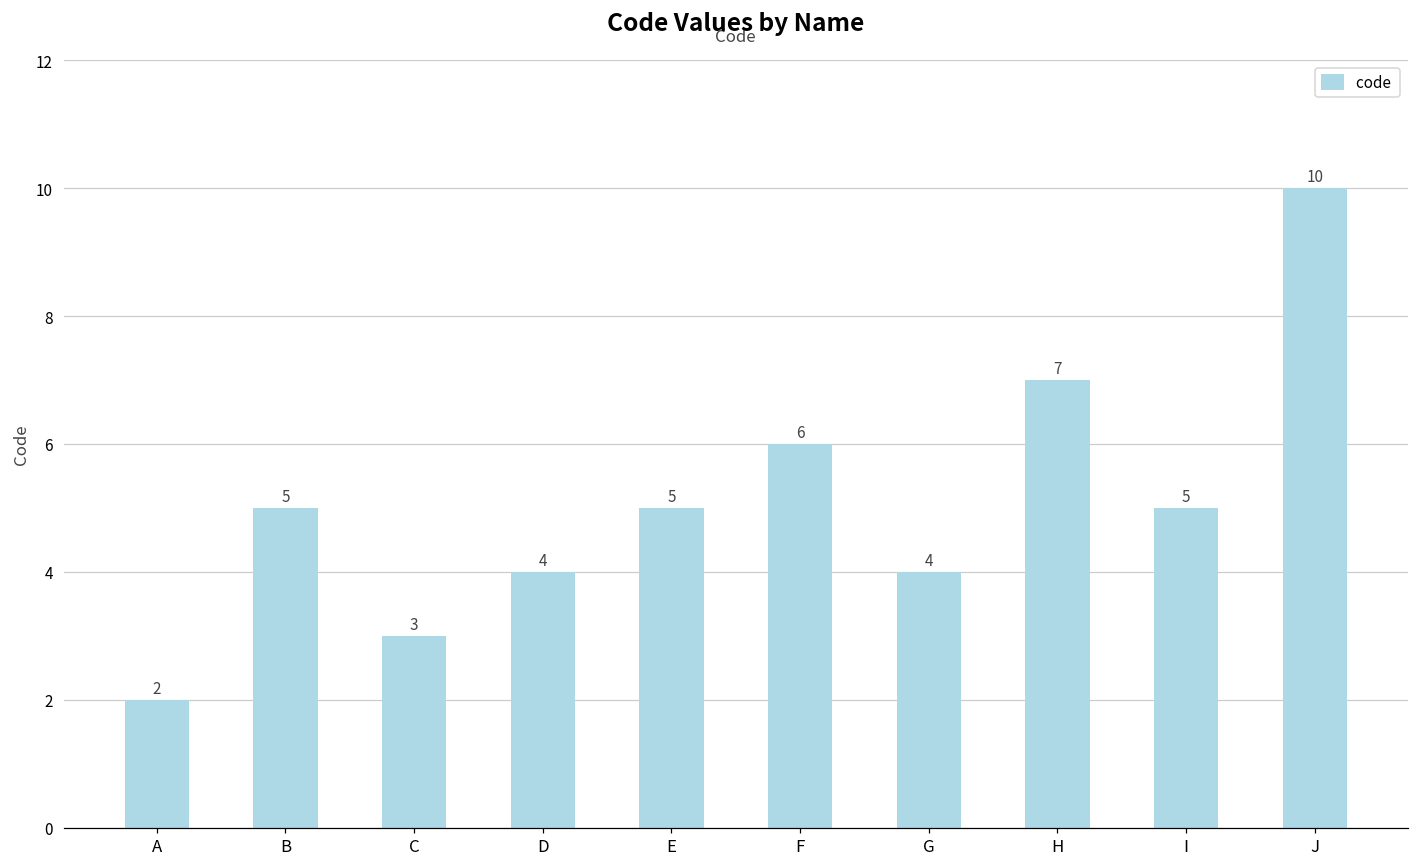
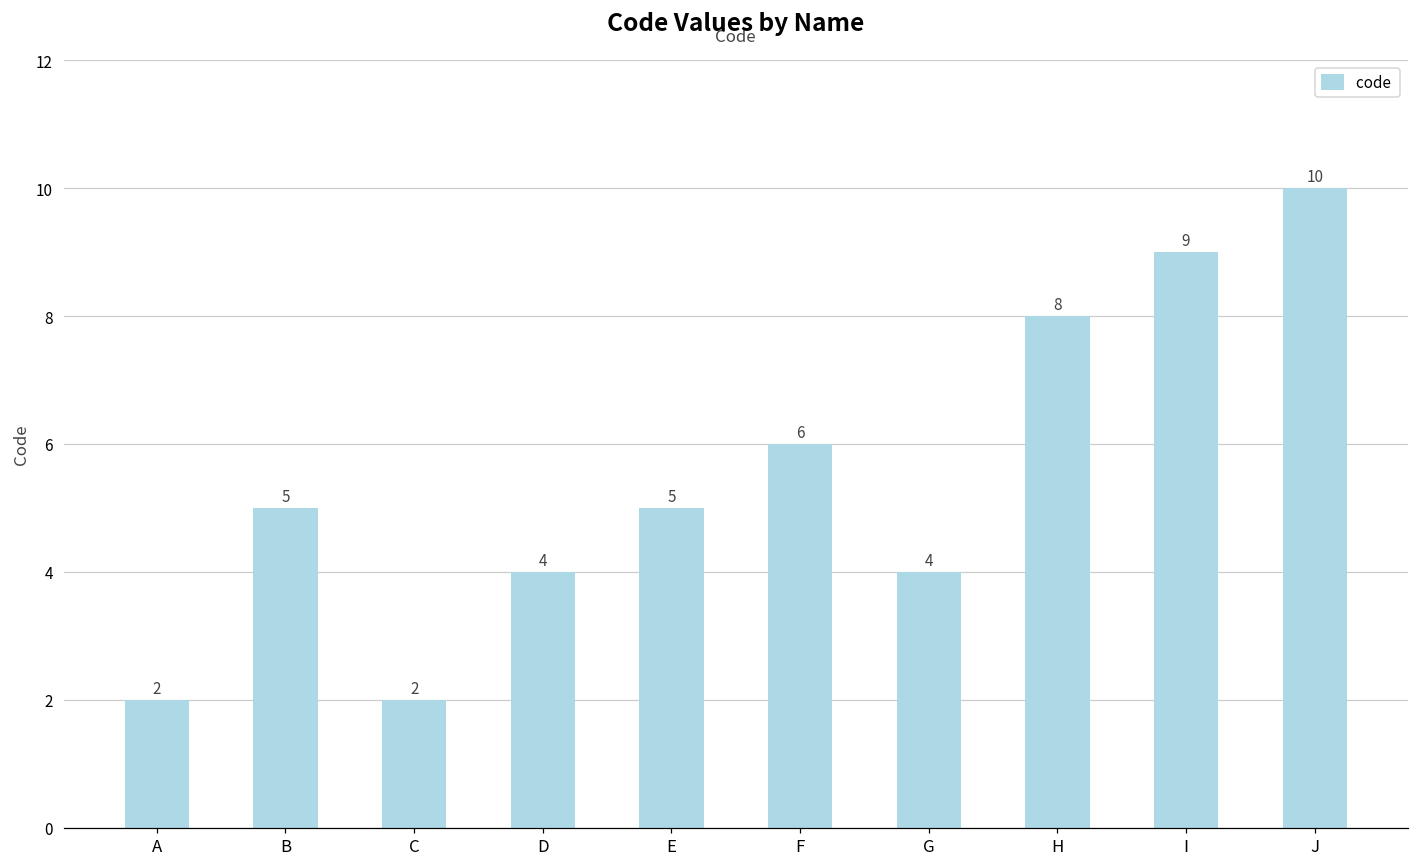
C: 3 -> 2
H: 7 -> 8
I: 5 -> 9
